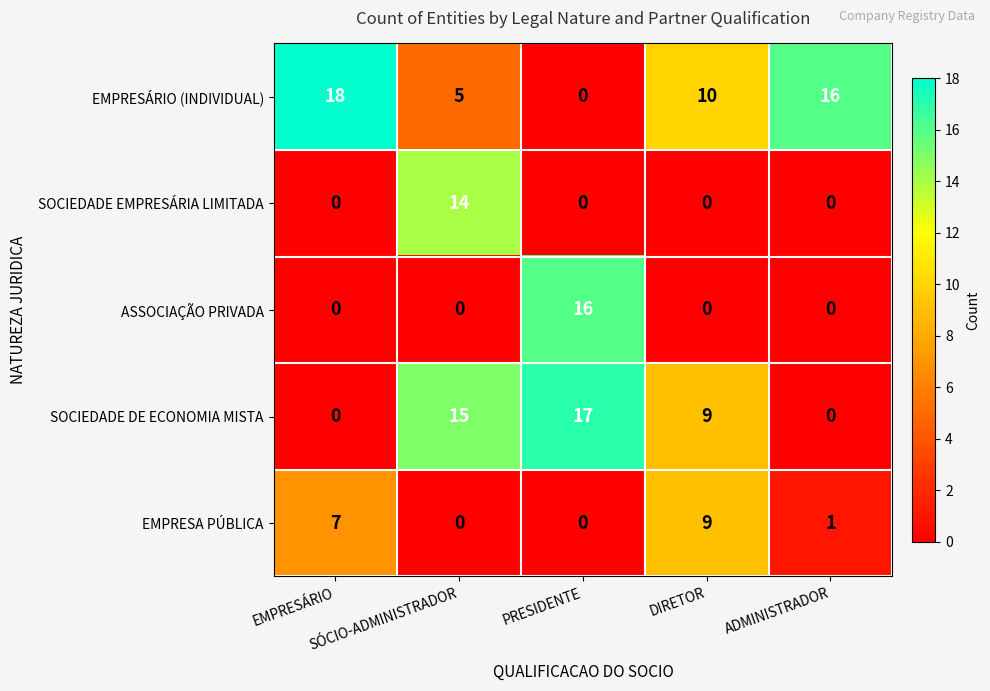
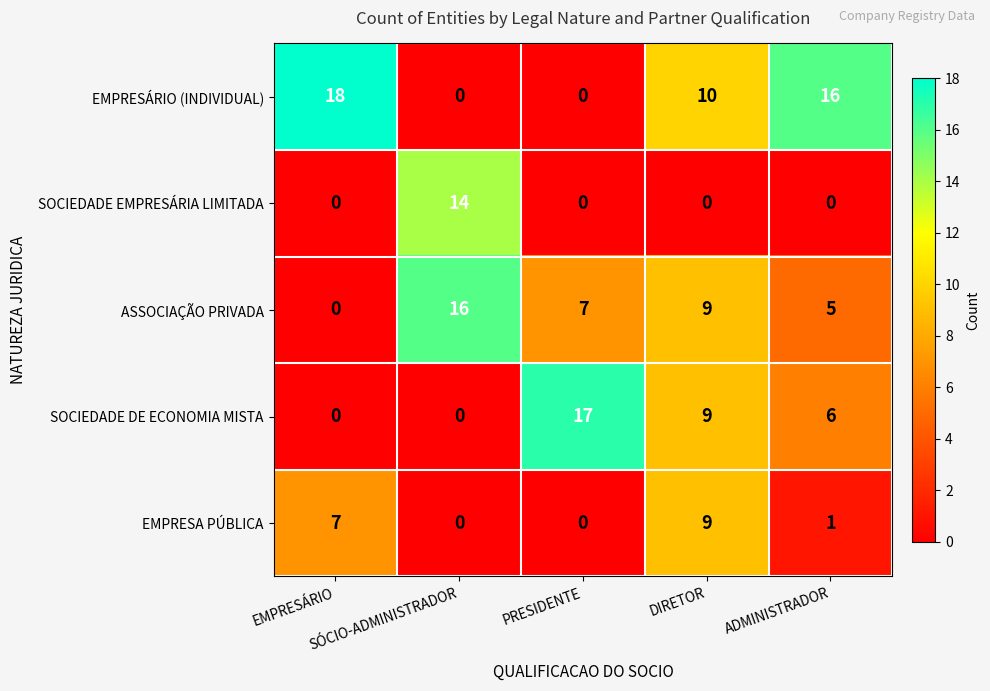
EMPRESÁRIO (INDIVIDUAL), SÓCIO-ADMINISTRADOR: 5 -> 0
ASSOCIAÇÃO PRIVADA, SÓCIO-ADMINISTRADOR: 0 -> 16
ASSOCIAÇÃO PRIVADA, PRESIDENTE: 16 -> 7
ASSOCIAÇÃO PRIVADA, DIRETOR: 0 -> 9
ASSOCIAÇÃO PRIVADA, ADMINISTRADOR: 0 -> 5
SOCIEDADE DE ECONOMIA MISTA, SÓCIO-ADMINISTRADOR: 15 -> 0
SOCIEDADE DE ECONOMIA MISTA, ADMINISTRADOR: 0 -> 6
